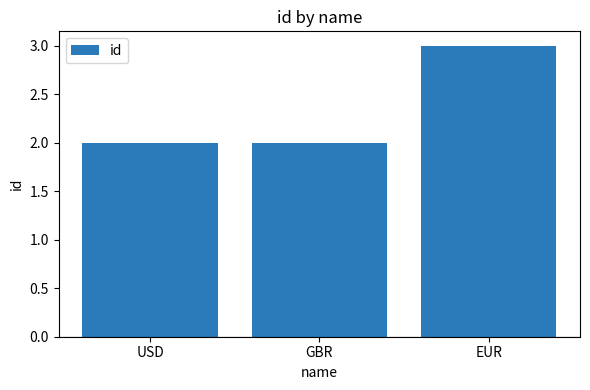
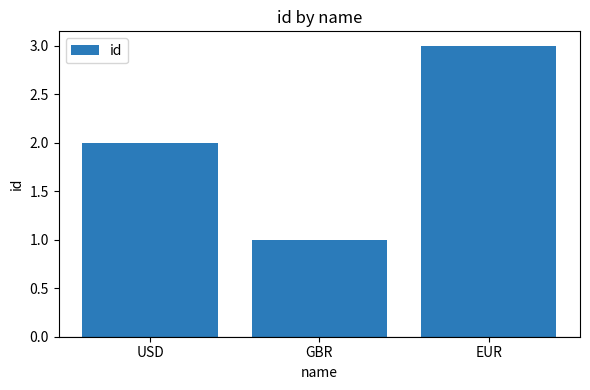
GBR: 2 -> 1
